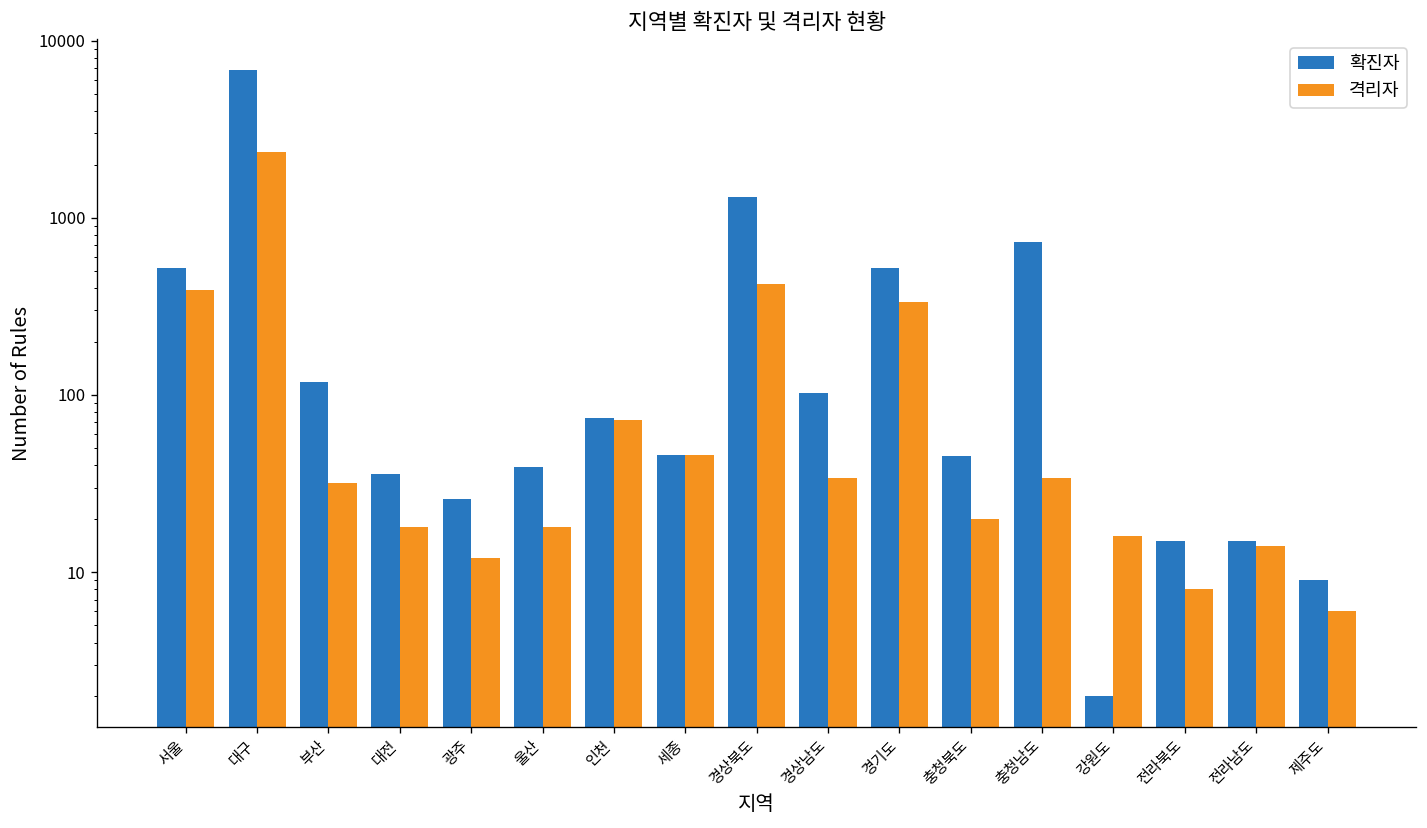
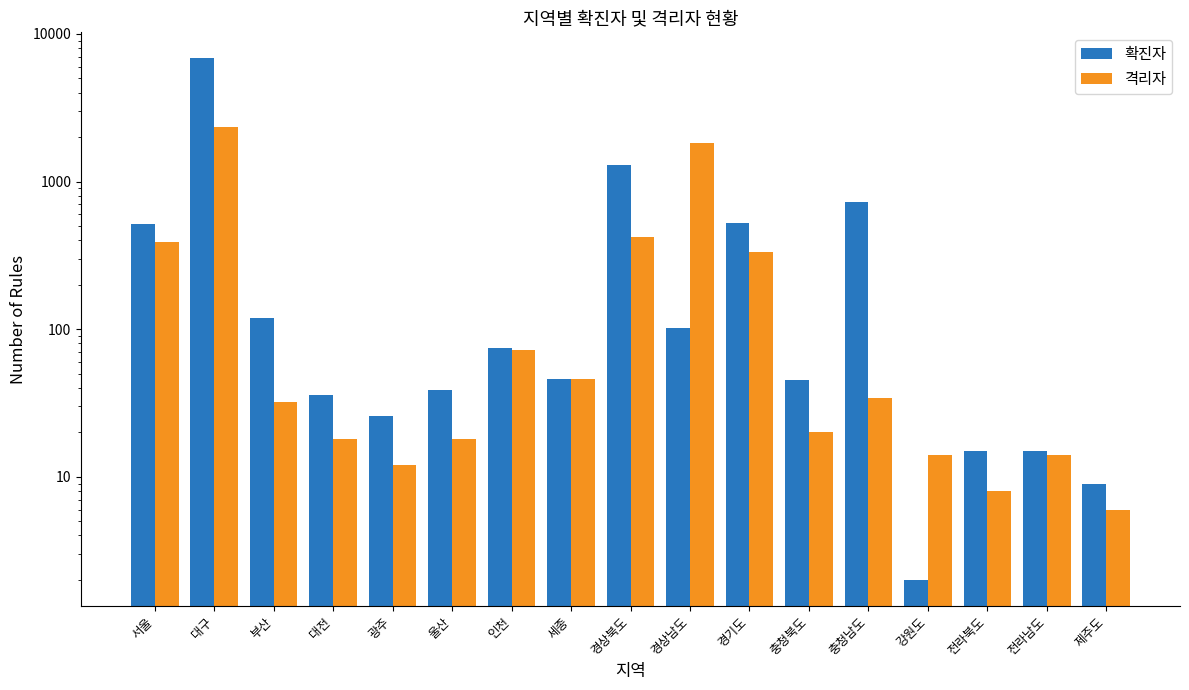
격리자, 경상남도: 34 -> 1800
격리자, 강원도: 16 -> 14
